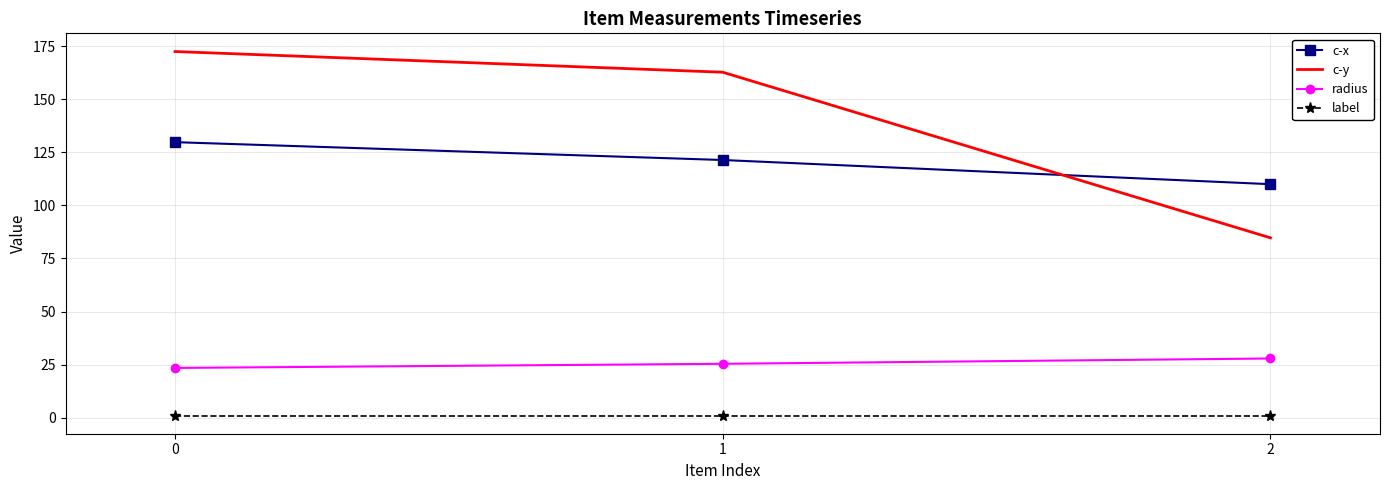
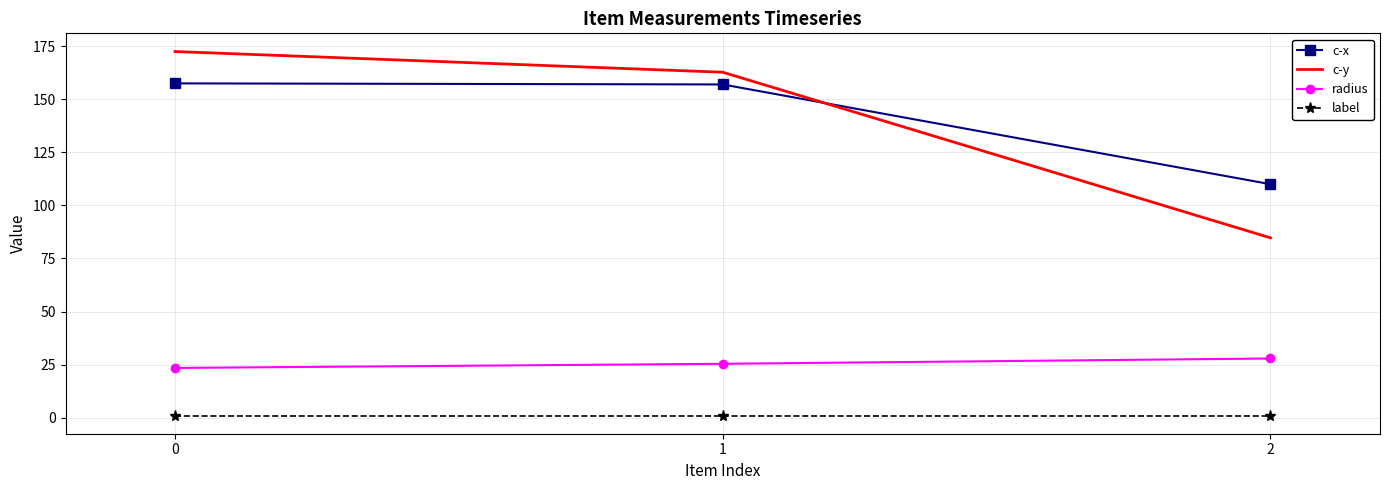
c-x, 0: 130 -> 158
c-x, 1: 121 -> 157
